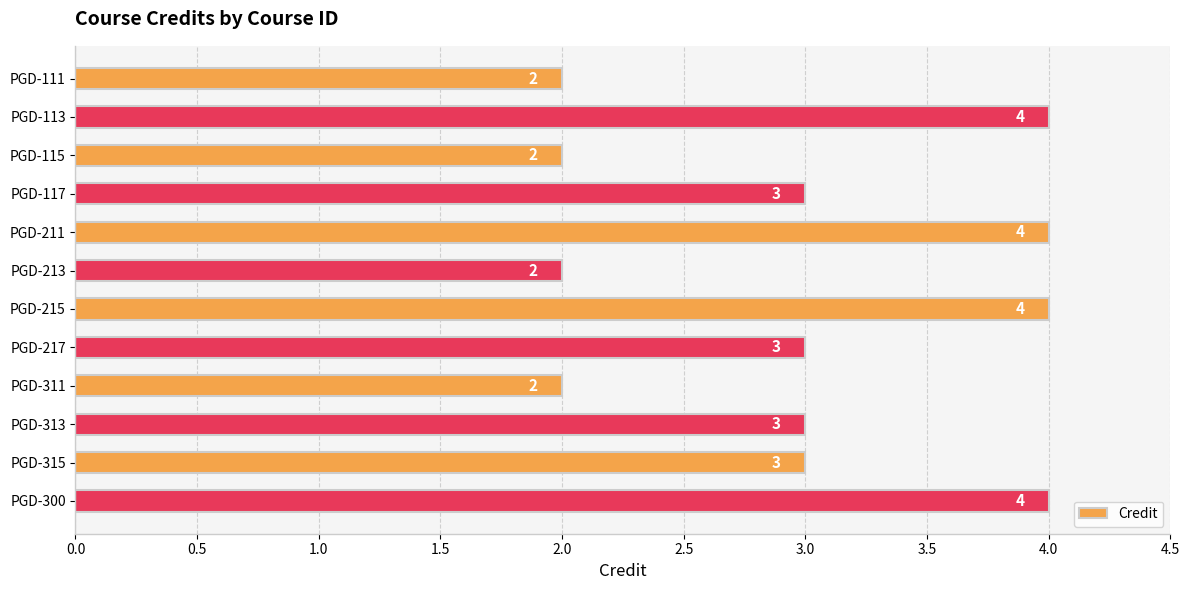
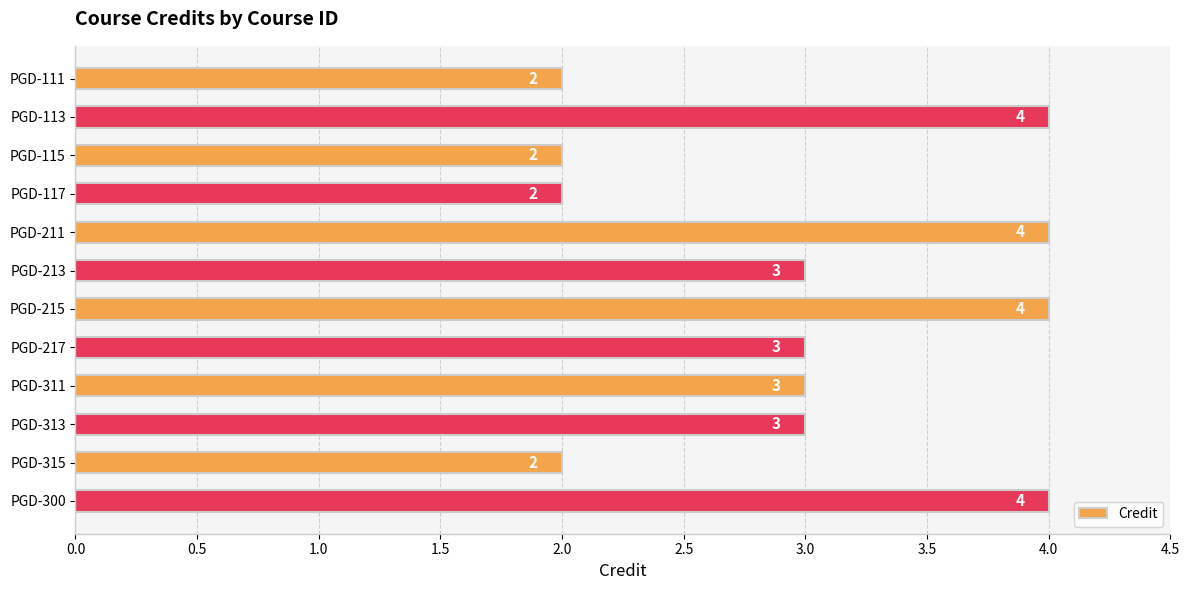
PGD-117: 3 -> 2
PGD-213: 2 -> 3
PGD-311: 2 -> 3
PGD-315: 3 -> 2
